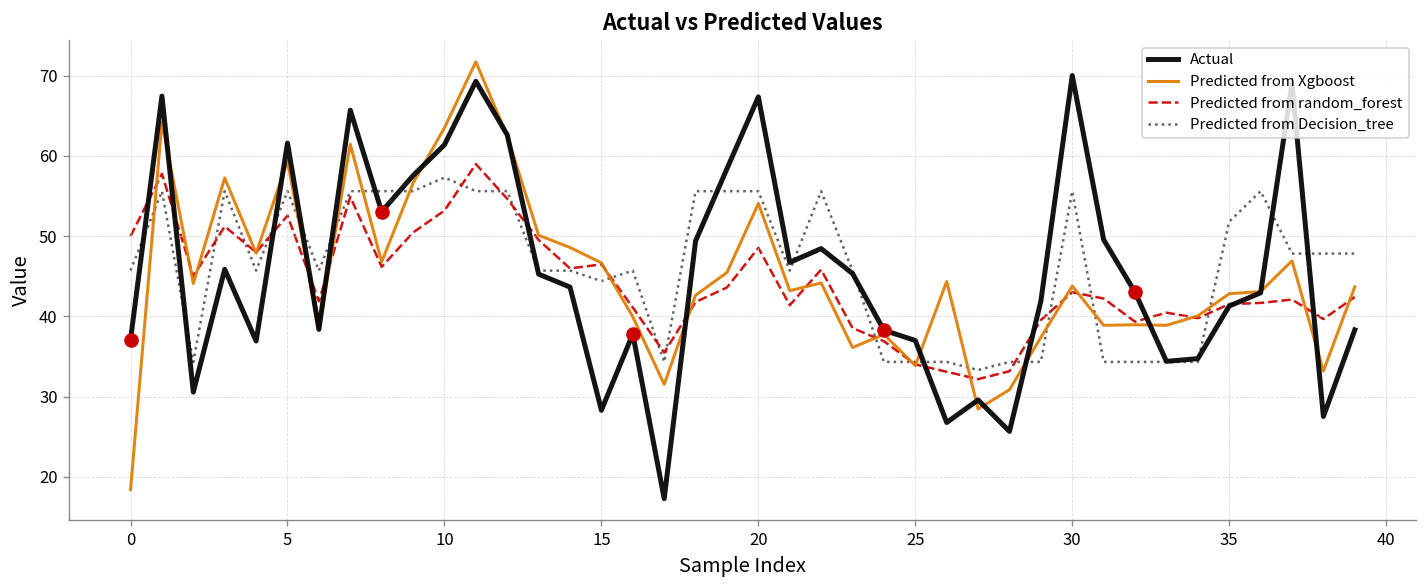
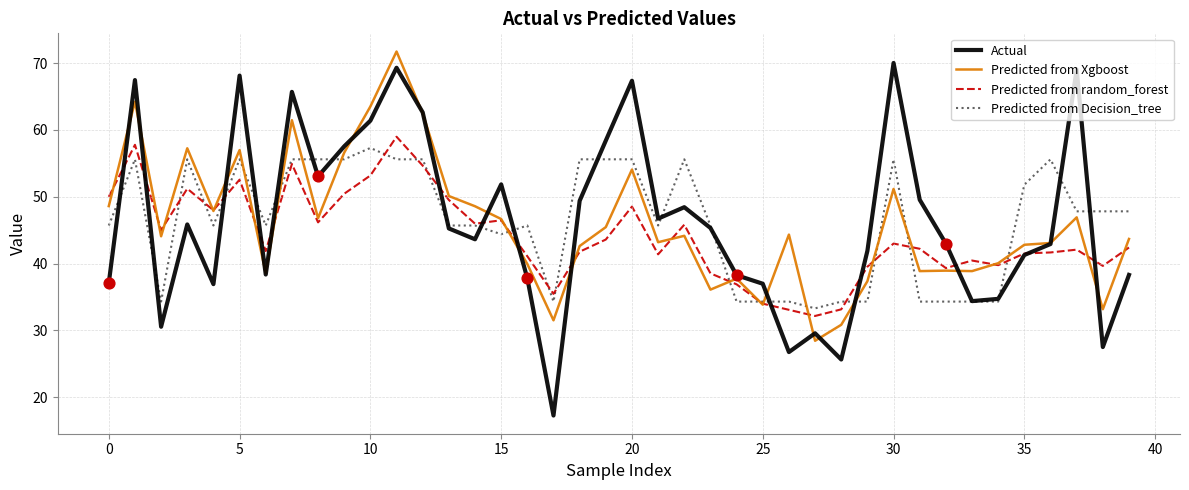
Predicted from Xgboost, 0: 18 -> 49
Actual, 5: 62 -> 68
Predicted from Xgboost, 5: 59 -> 57
Actual, 15: 28 -> 52
Predicted from Xgboost, 30: 44 -> 51
